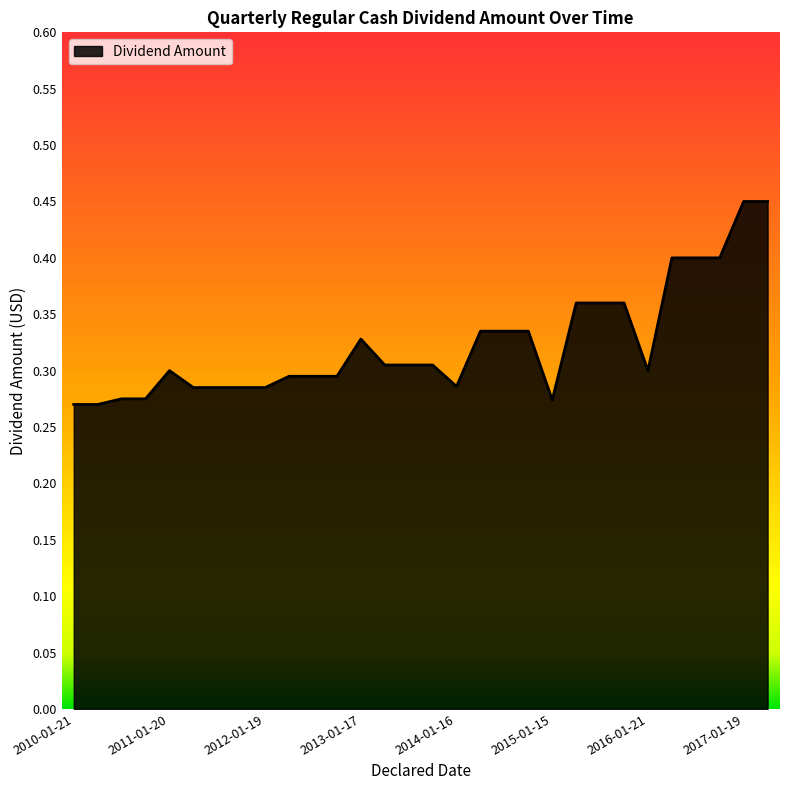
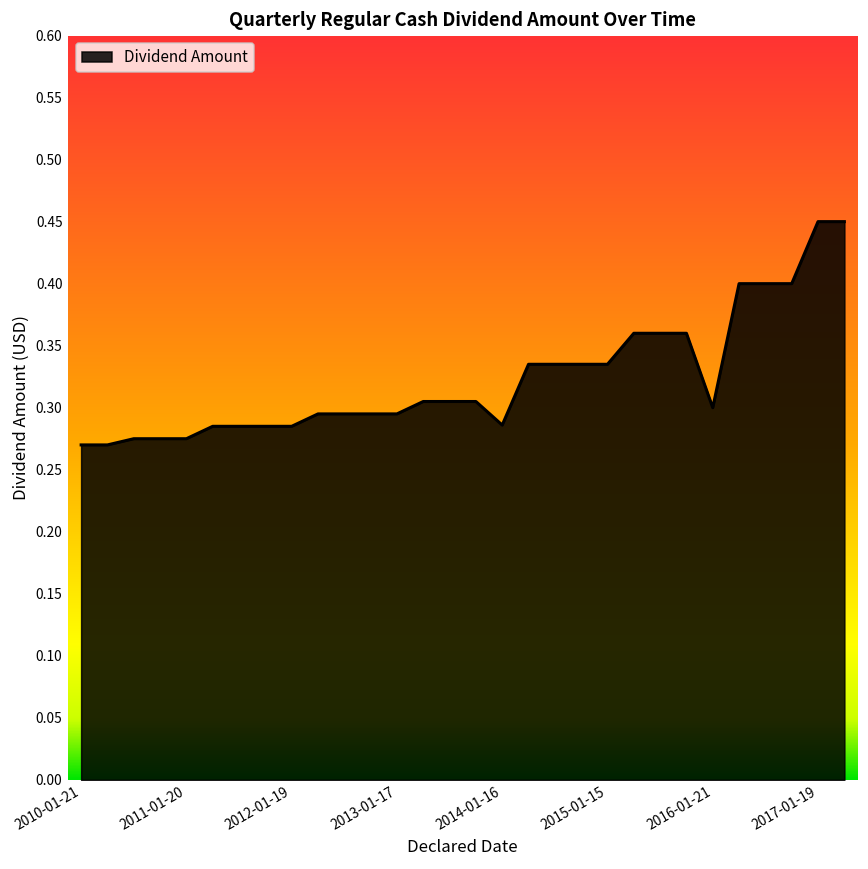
2011-01-20: 0.300 -> 0.275
2013-01-17: 0.328 -> 0.295
2015-01-15: 0.274 -> 0.335
